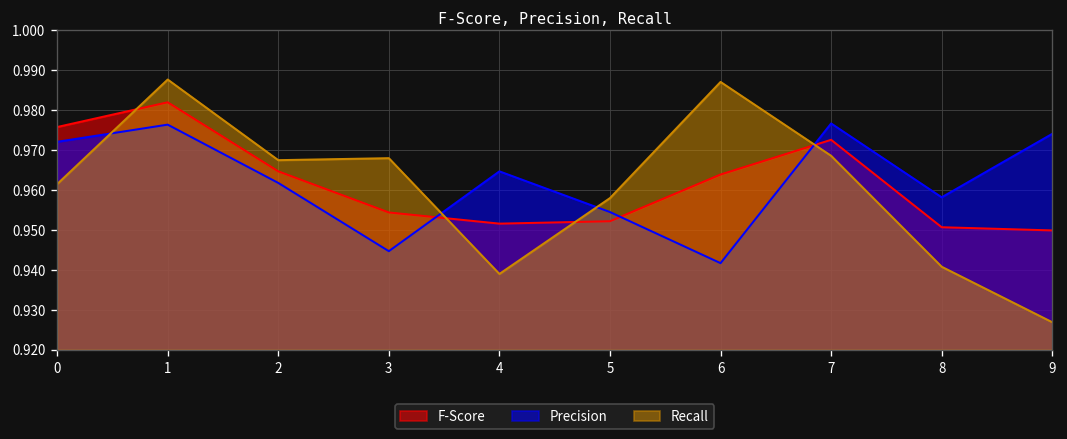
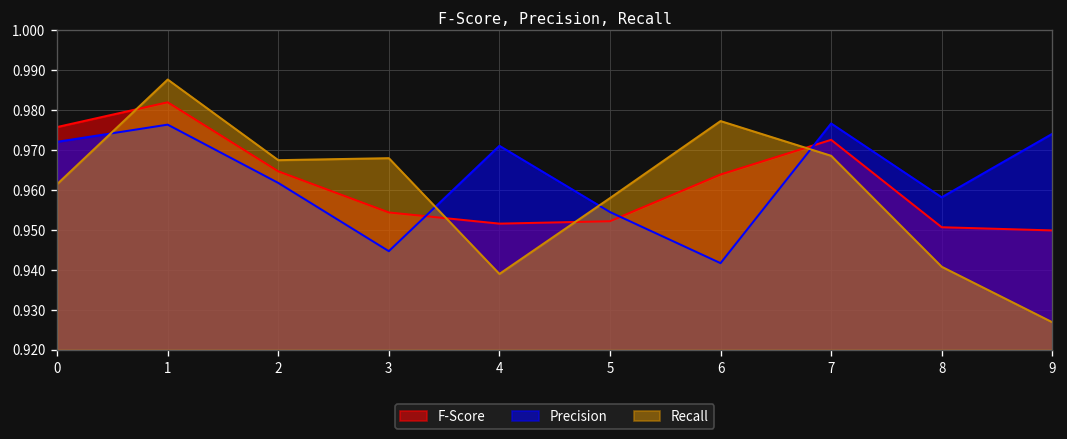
Precision, 4: 0.965 -> 0.971
Recall, 6: 0.987 -> 0.977
